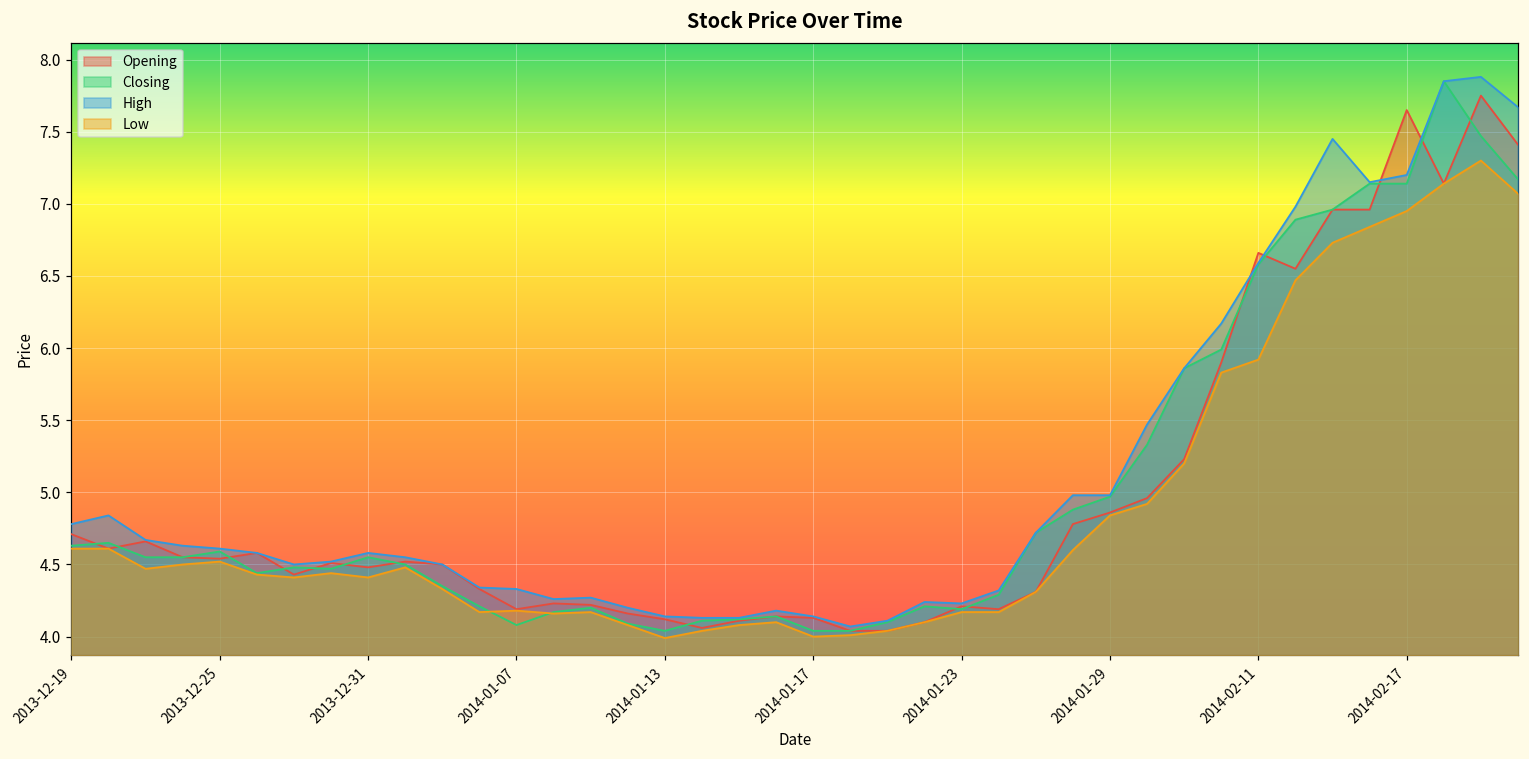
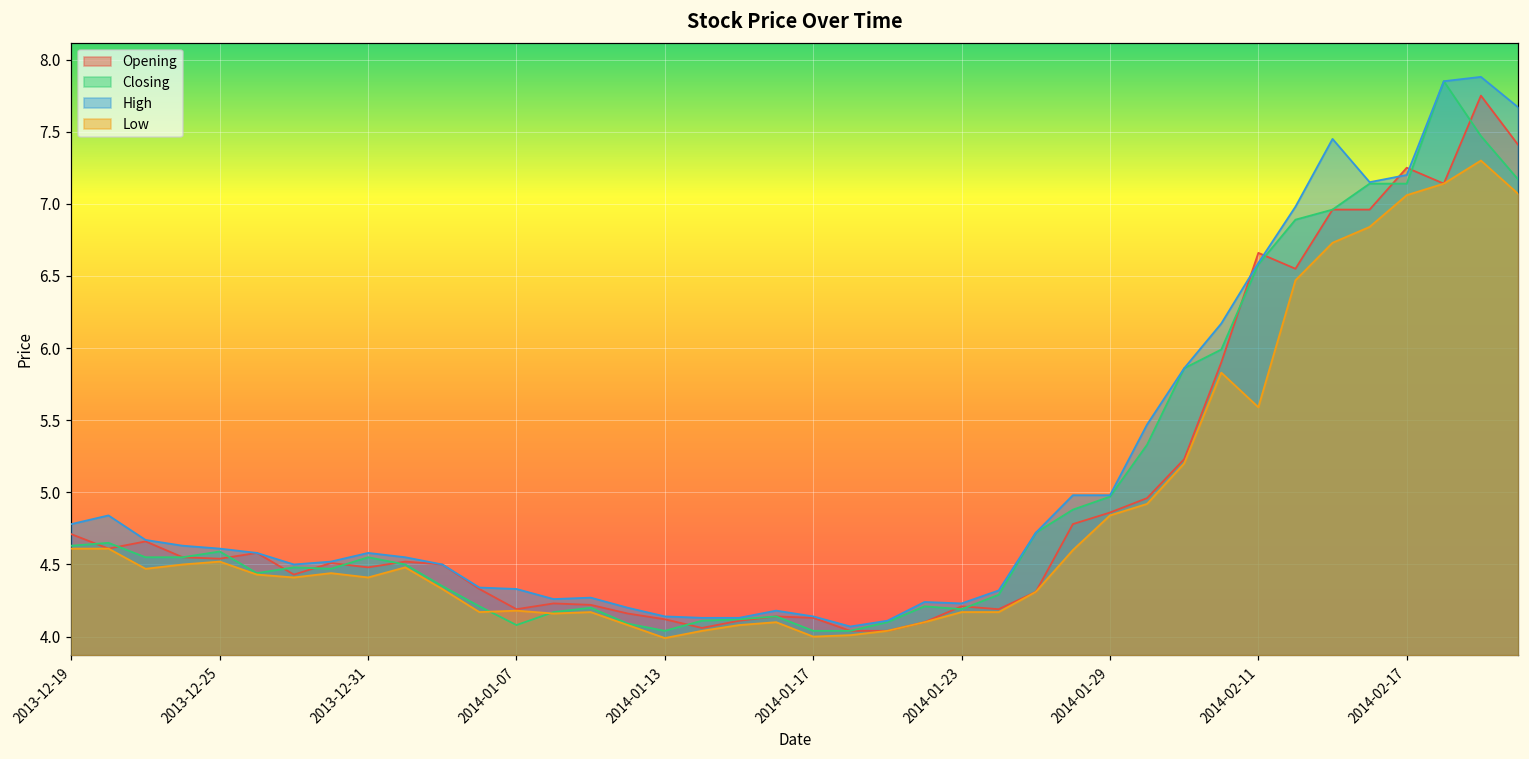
Low, 2014-02-11: 5.92 -> 5.59
Opening, 2014-02-17: 7.65 -> 7.25
Low, 2014-02-17: 6.95 -> 7.06
